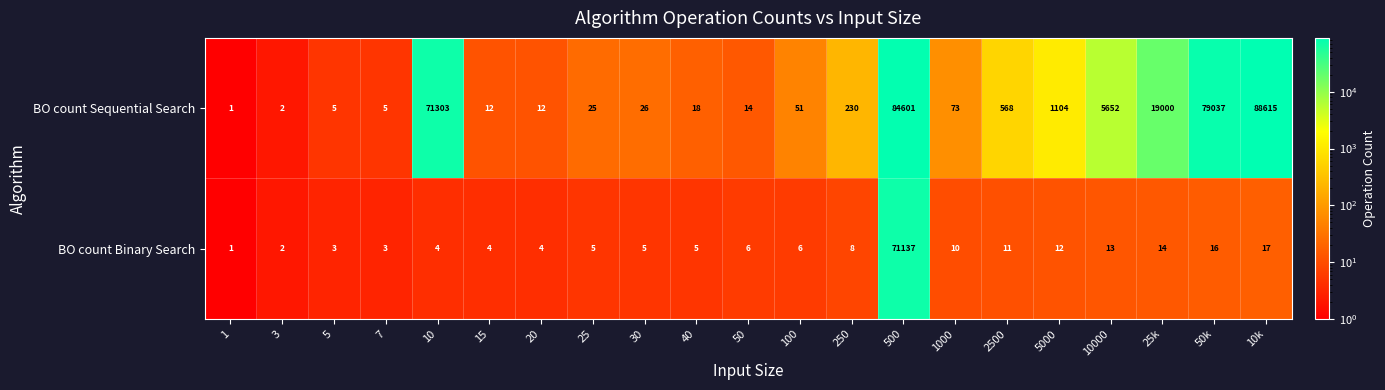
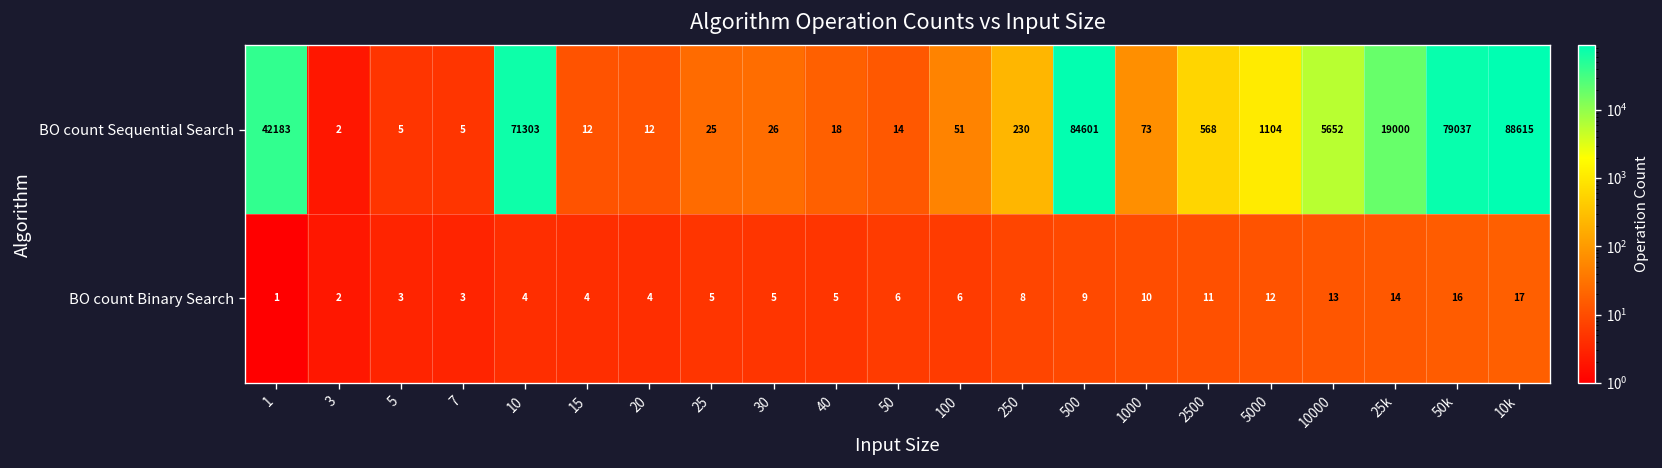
BO count Sequential Search, 1: 1 -> 42183
BO count Binary Search, 500: 71137 -> 9
